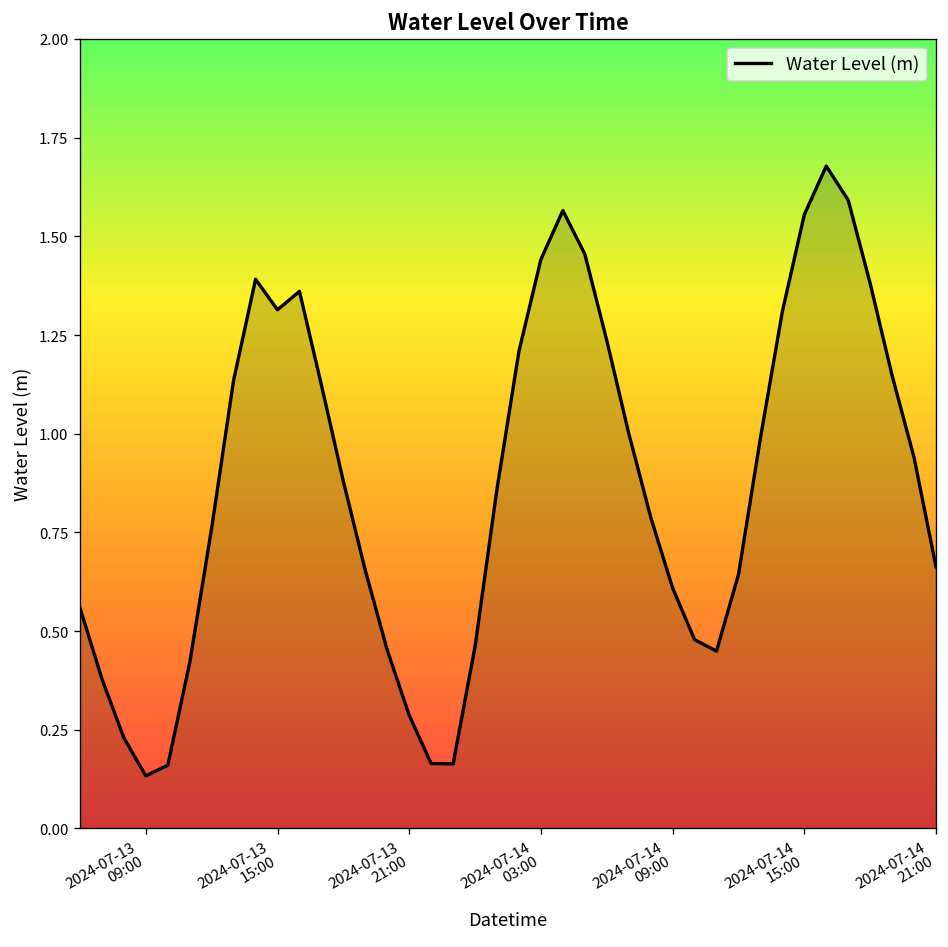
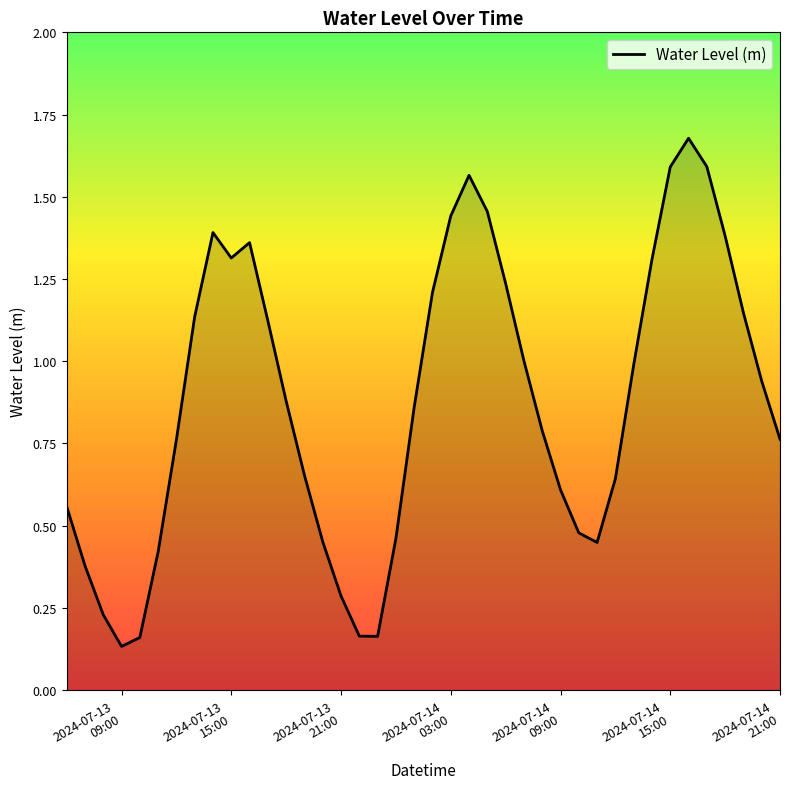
2024-07-14 15:00: 1.55 -> 1.59
2024-07-14 21:00: 0.66 -> 0.76
